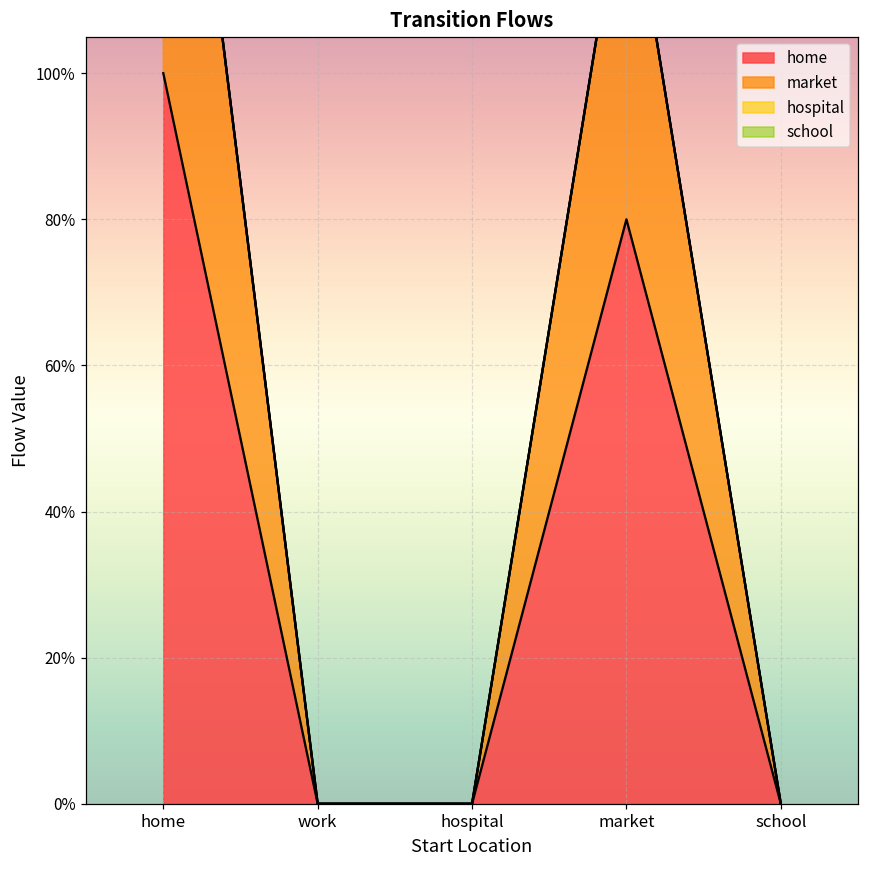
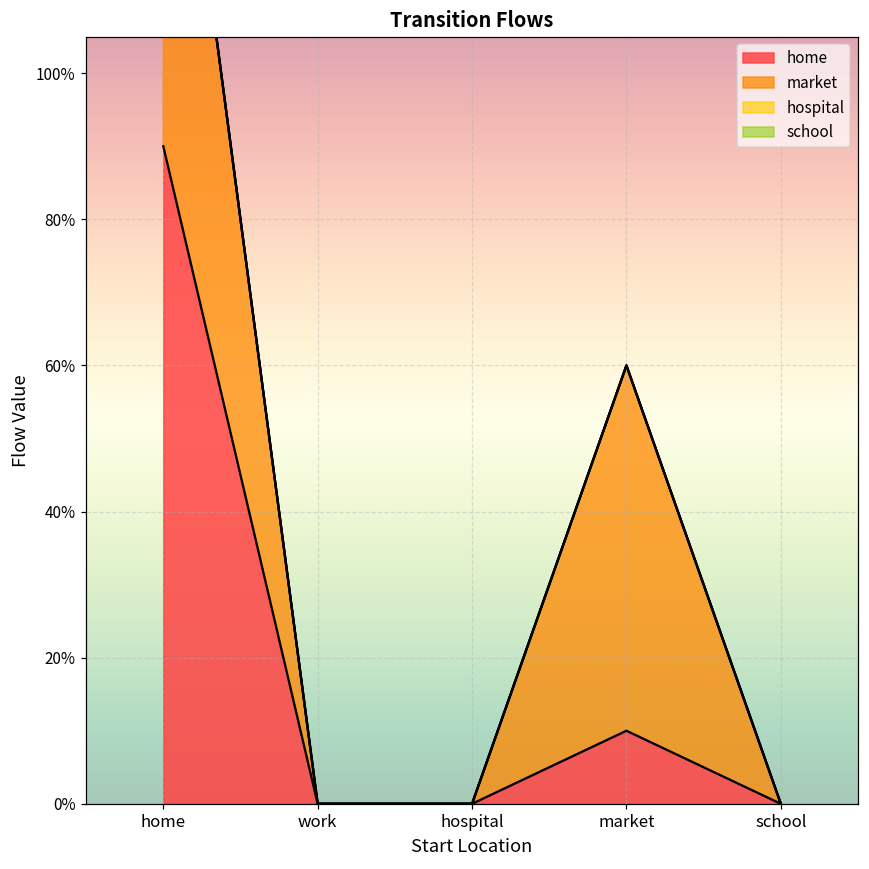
home, home: 100% -> 90%
home, market: 80% -> 10%
